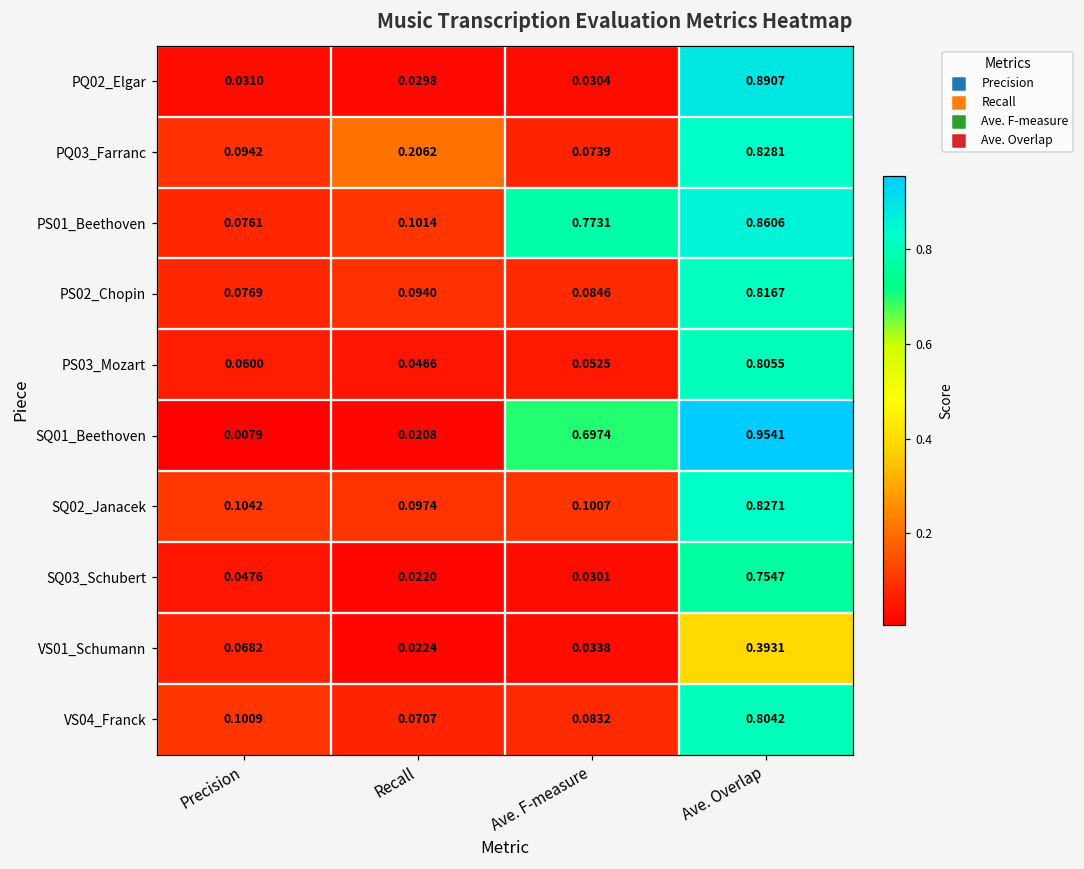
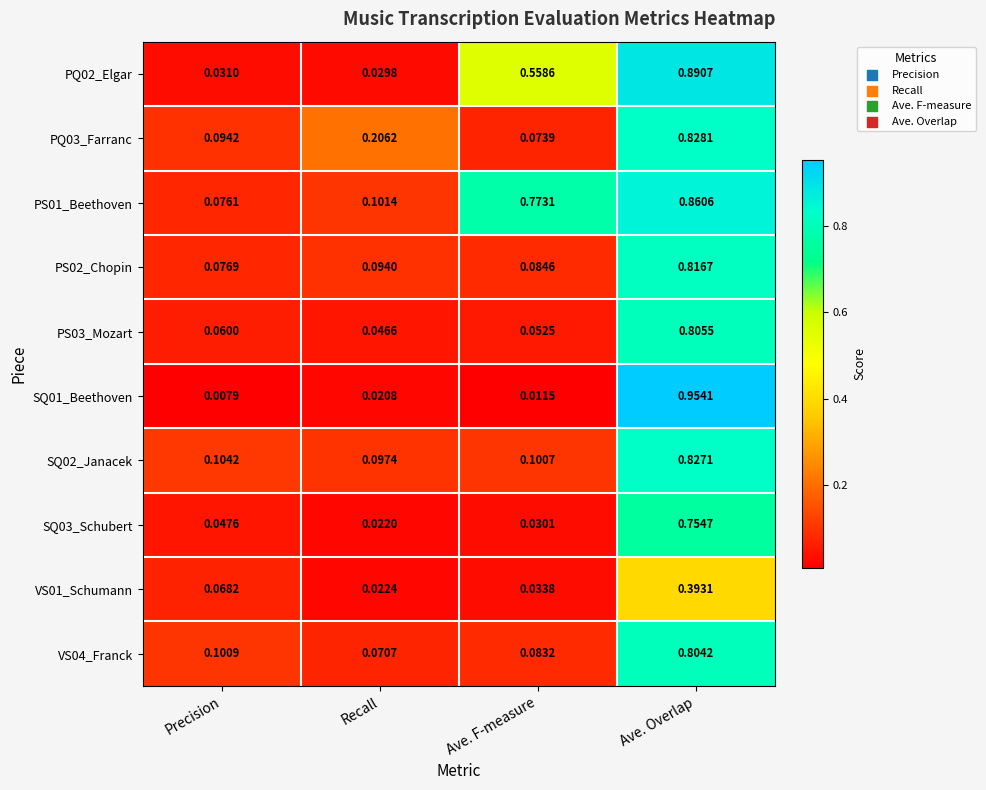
PQ02_Elgar, Ave. F-measure: 0.0304 -> 0.5586
SQ01_Beethoven, Ave. F-measure: 0.6974 -> 0.0115
